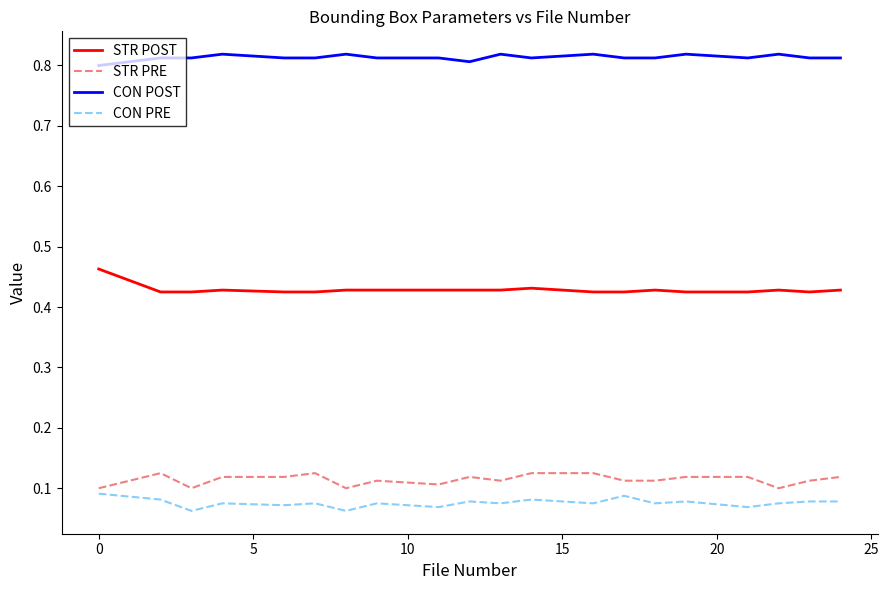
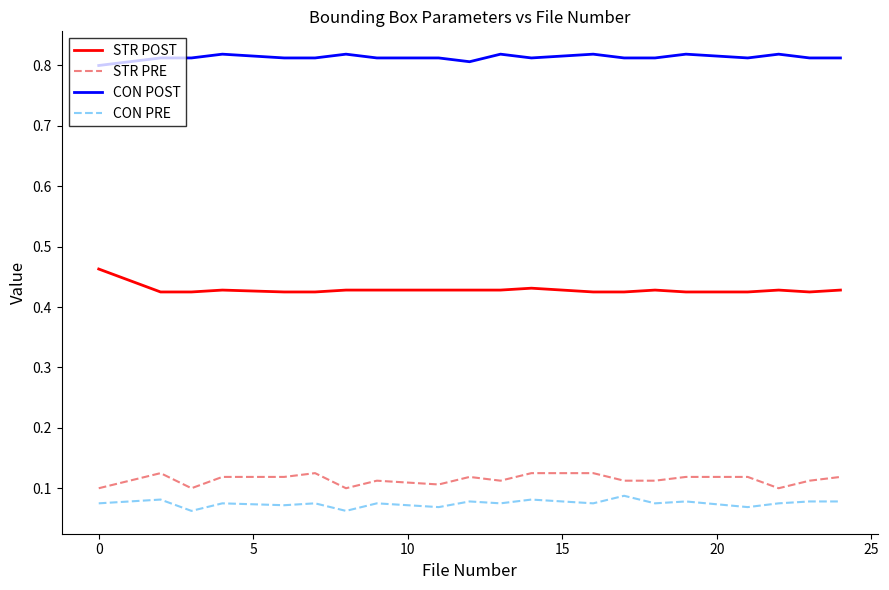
CON PRE, 0: 0.09 -> 0.08
